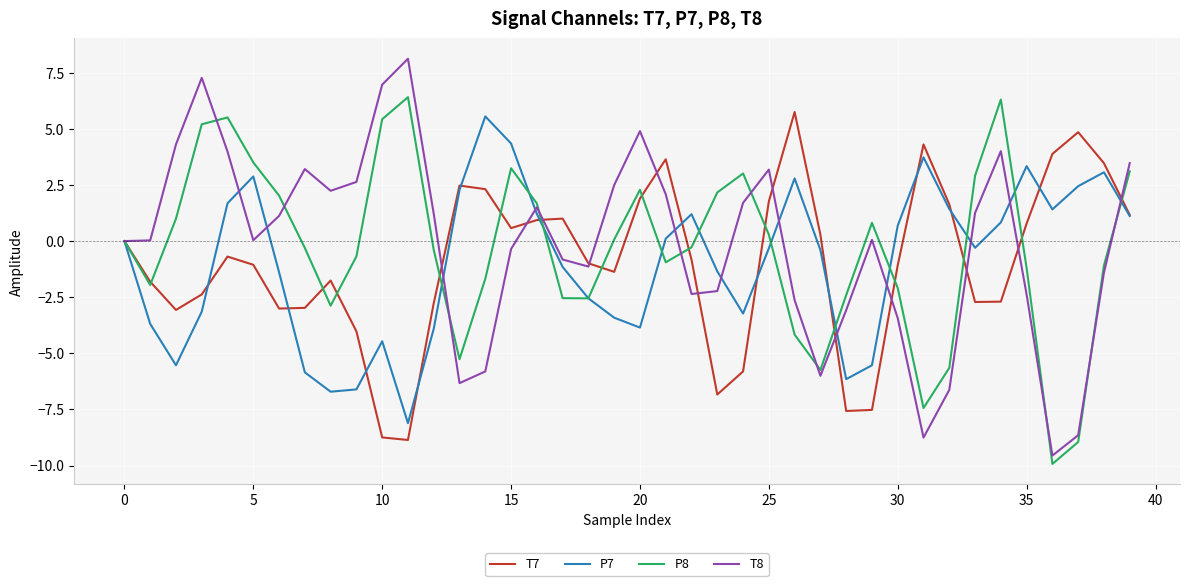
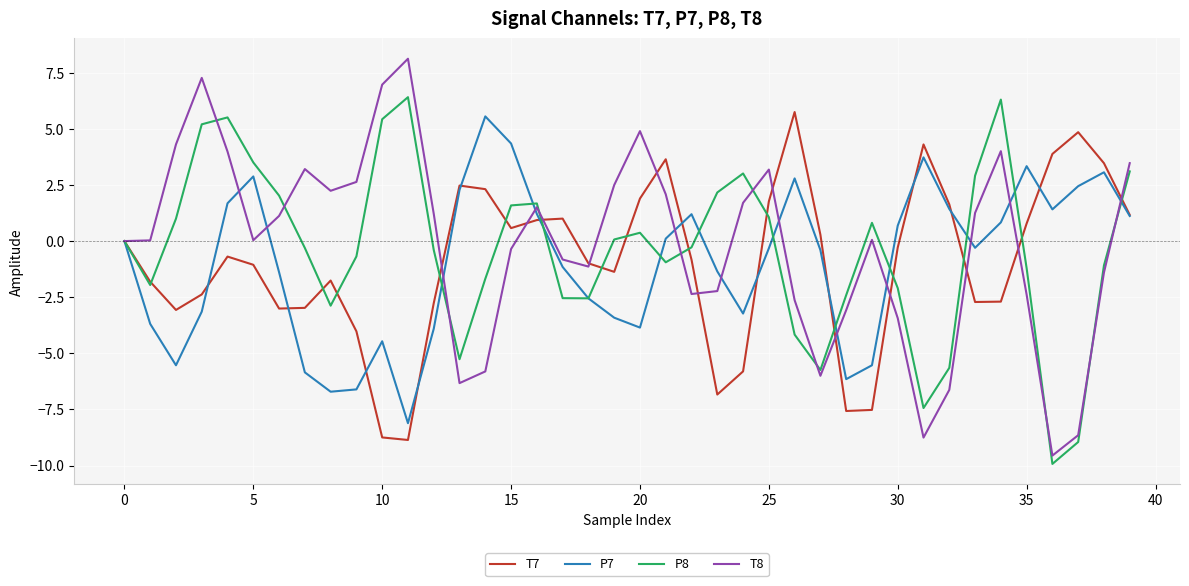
P8, 15: 3.2 -> 1.6
P8, 20: 2.3 -> 0.4
P8, 25: 0.3 -> 1.1
T7, 30: -1.1 -> -0.3
